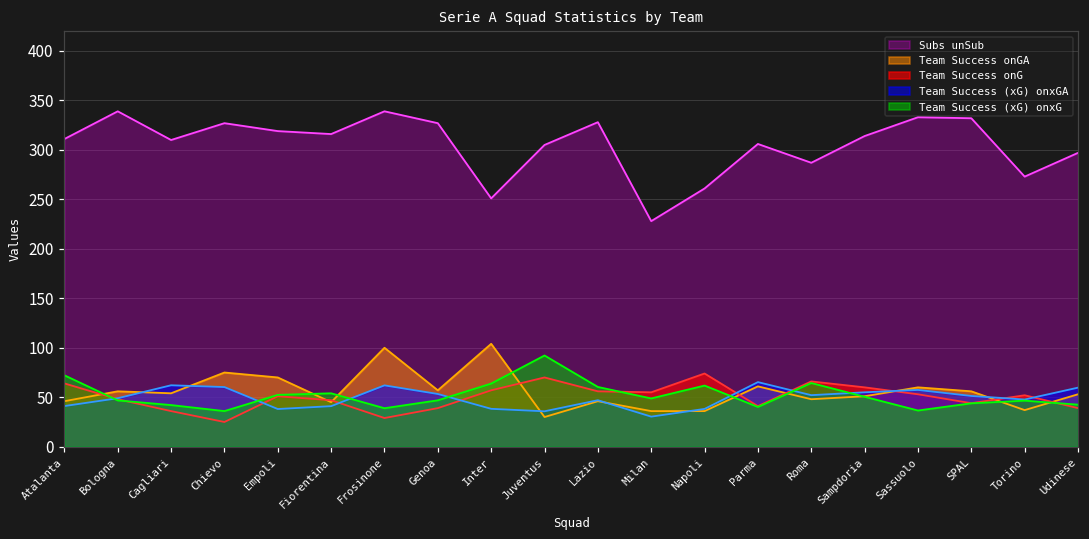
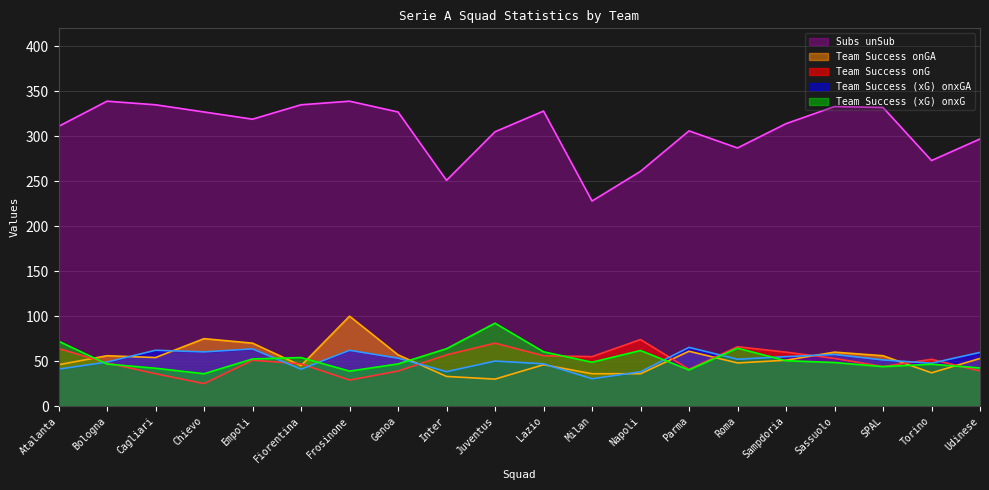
Subs unSub, Cagliari: 310 -> 340
Team Success (xG) onxGA, Empoli: 40 -> 60
Subs unSub, Fiorentina: 320 -> 340
Team Success onGA, Inter: 100 -> 30
Team Success (xG) onxGA, Juventus: 40 -> 50
Team Success (xG) onxG, Sassuolo: 40 -> 50
